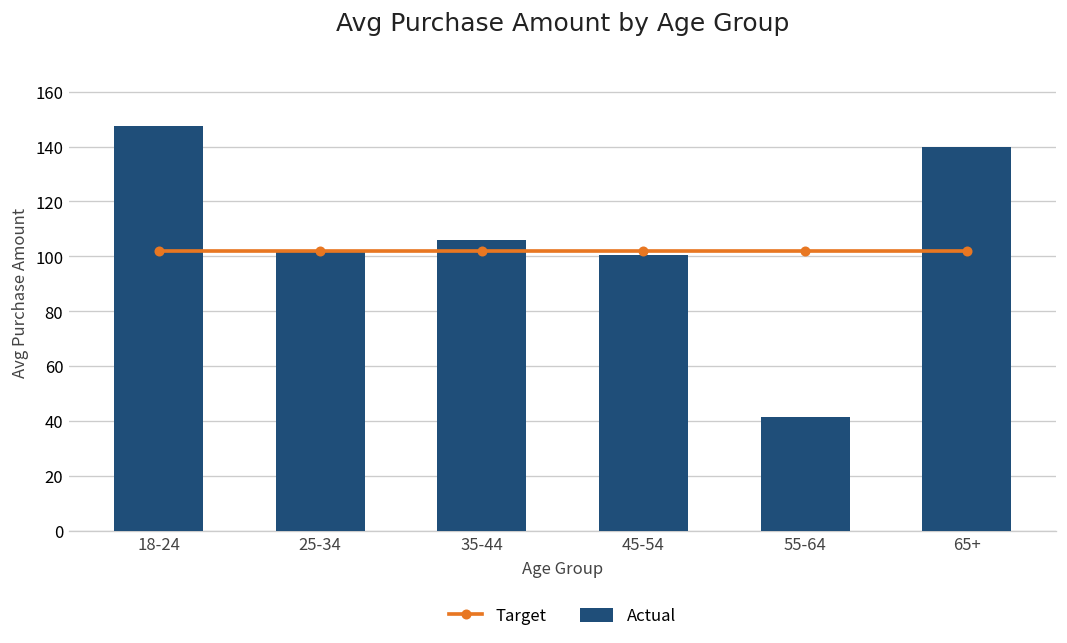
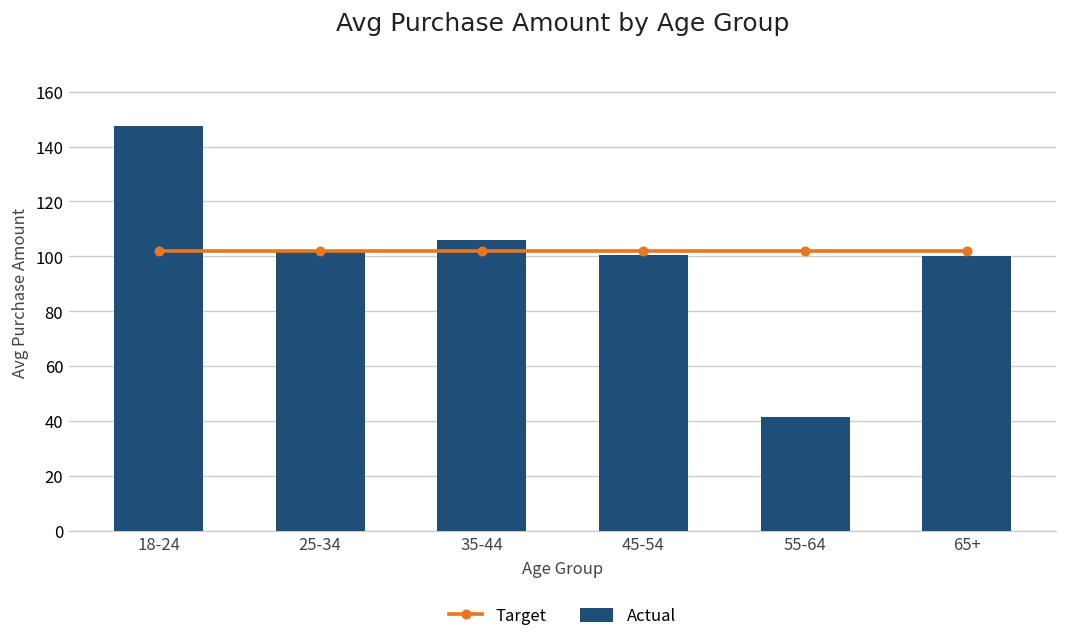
Actual, 65+: 140 -> 100
